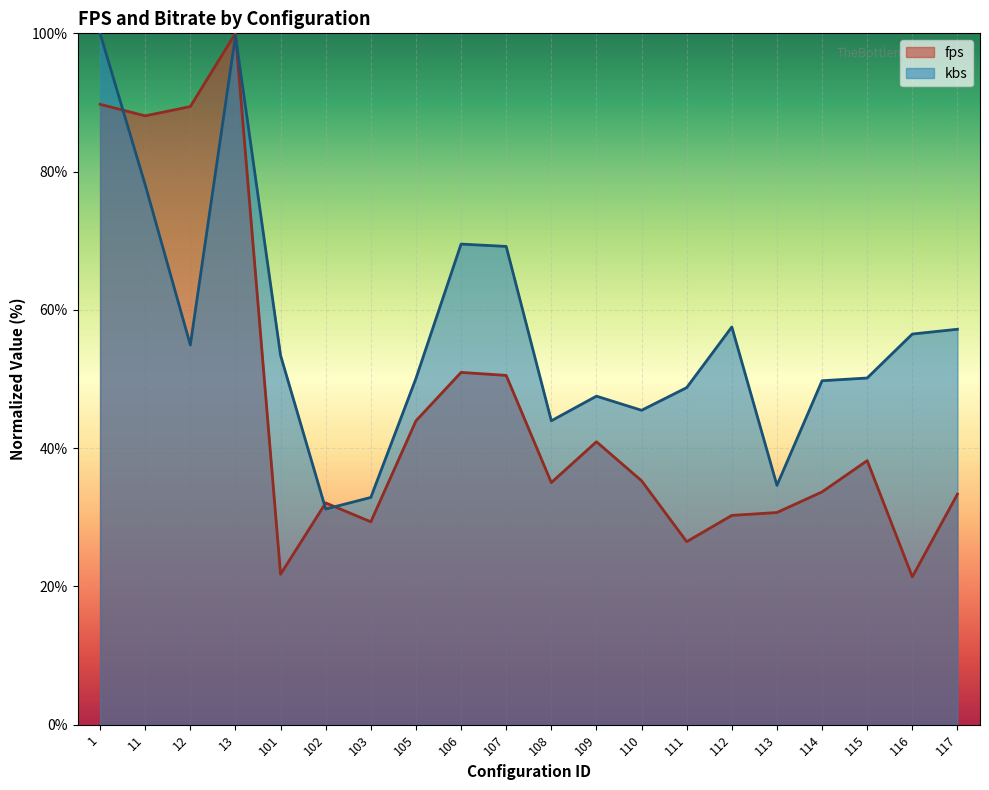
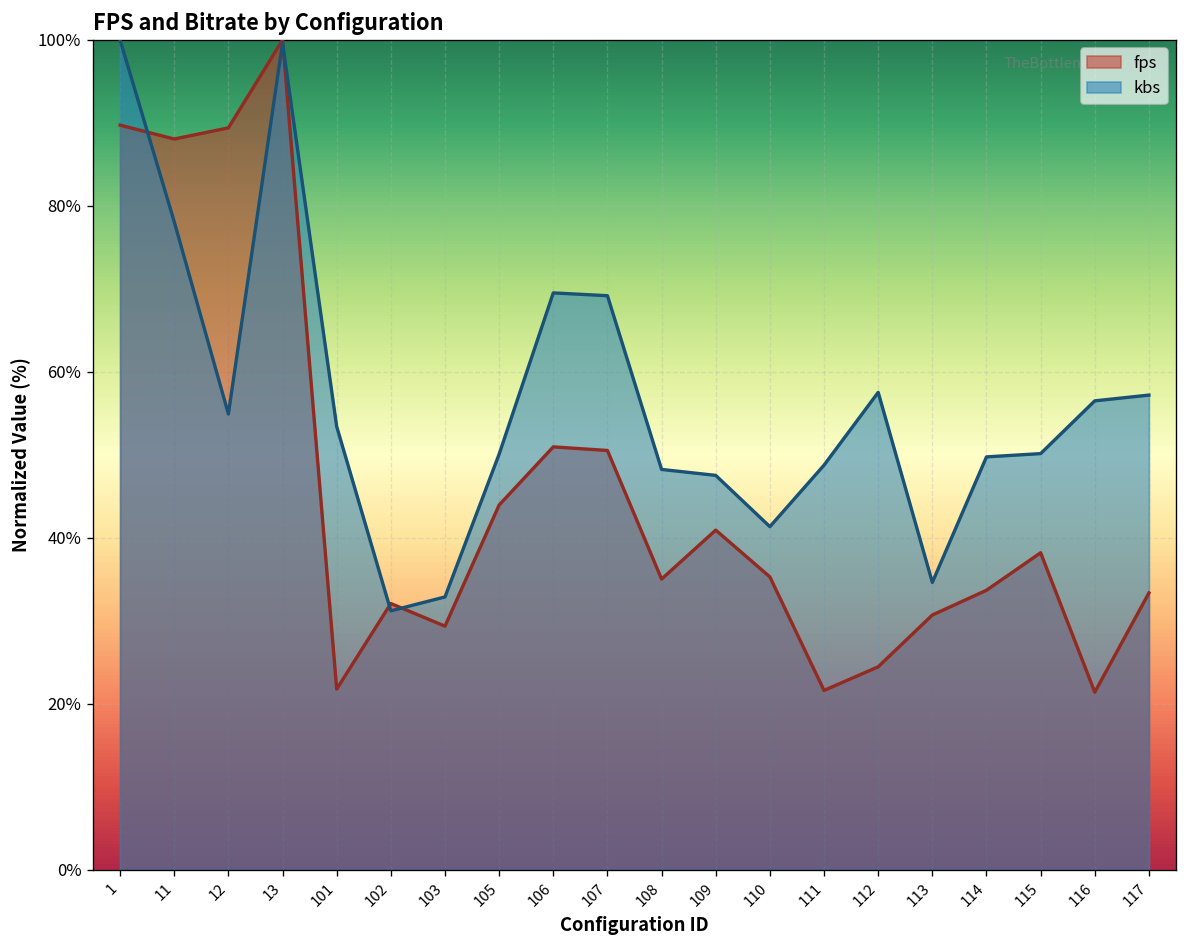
kbs, 108: 44% -> 48%
kbs, 110: 45% -> 41%
fps, 111: 26% -> 22%
fps, 112: 30% -> 24%
